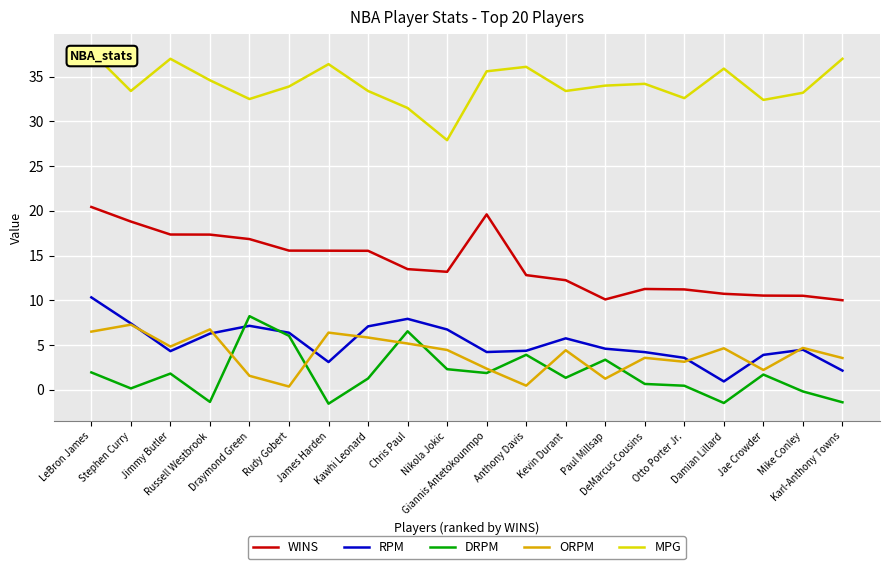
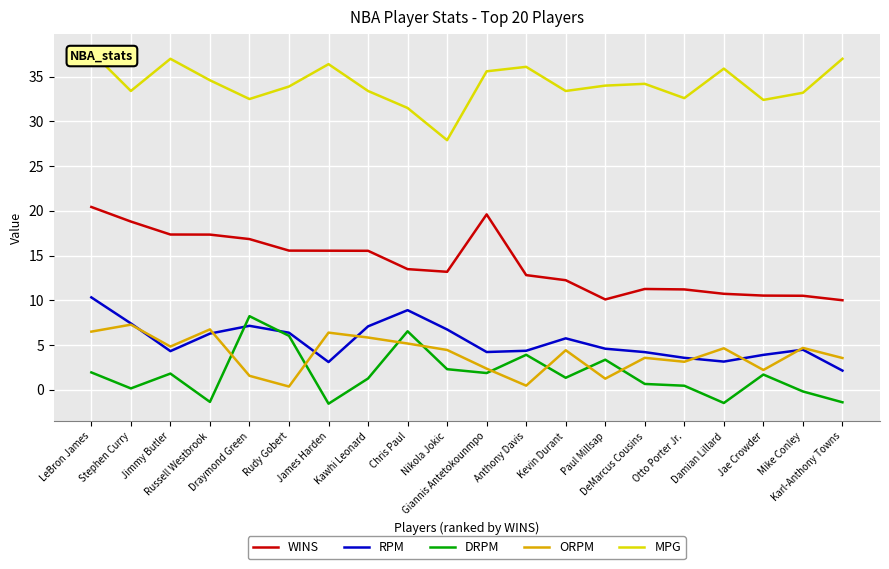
RPM, Chris Paul: 8 -> 9
RPM, Damian Lillard: 1 -> 3
